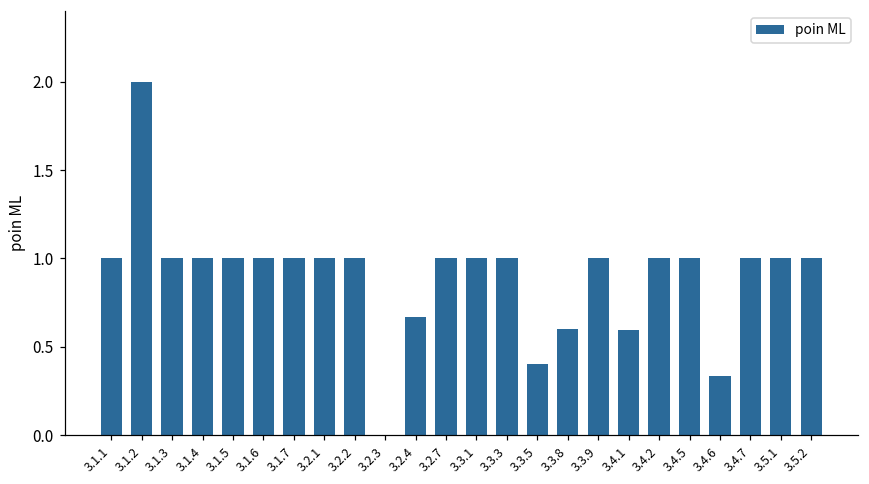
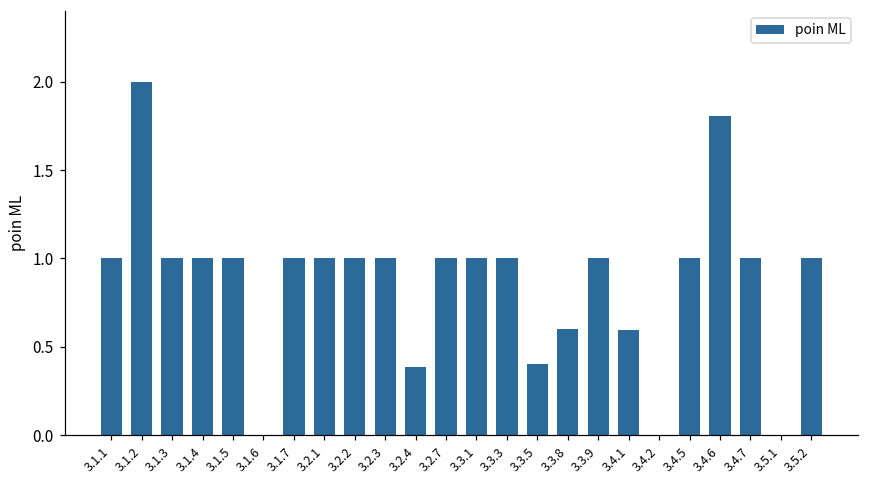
3.1.6: 1 -> 0
3.2.3: 0 -> 1
3.2.4: 0.67 -> 0.39
3.4.2: 1 -> 0
3.4.6: 0.33 -> 1.80
3.5.1: 1 -> 0
